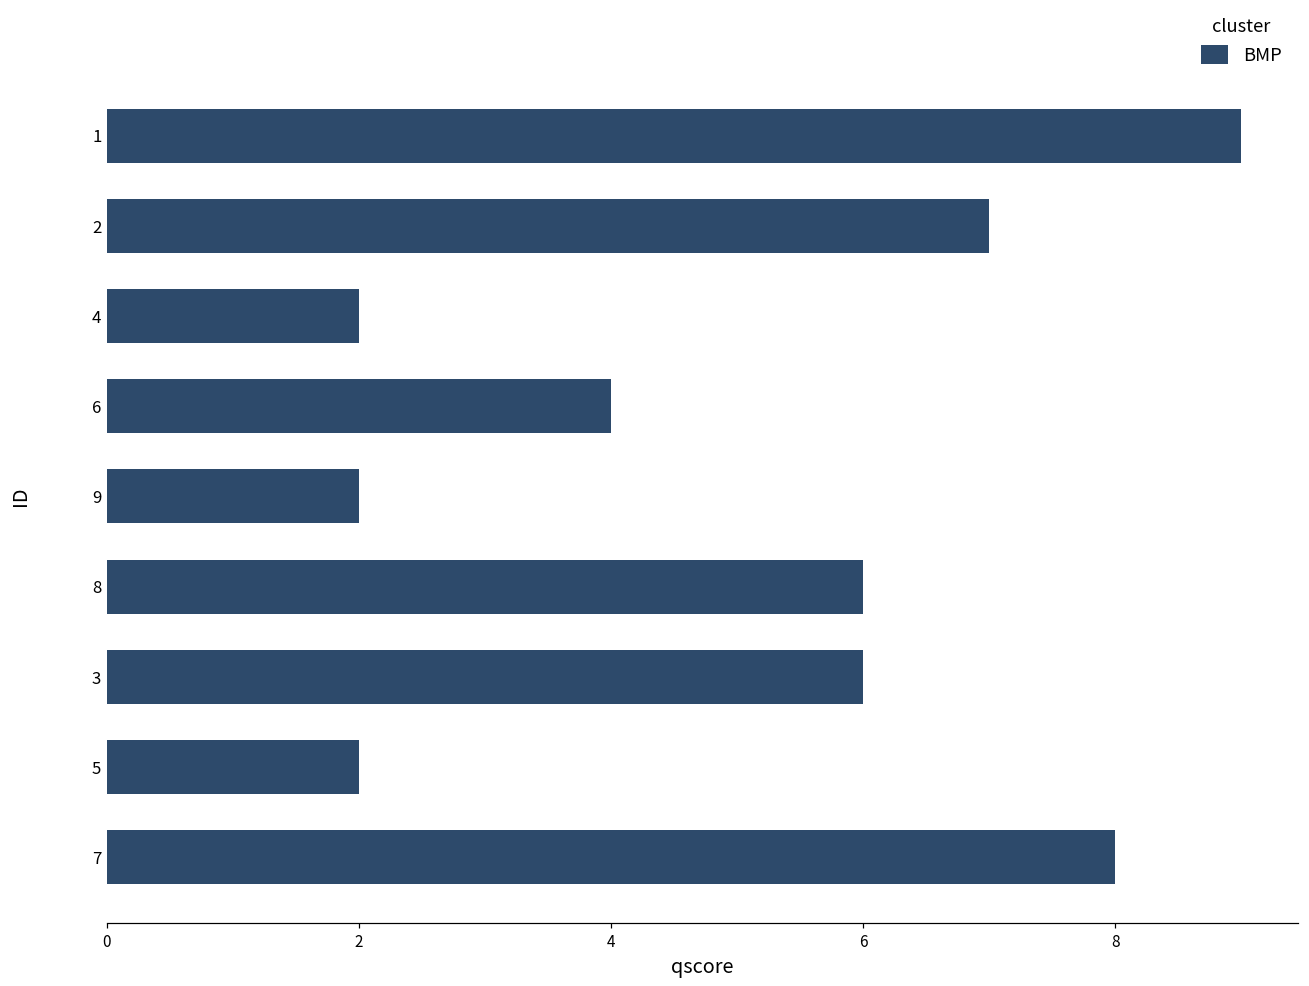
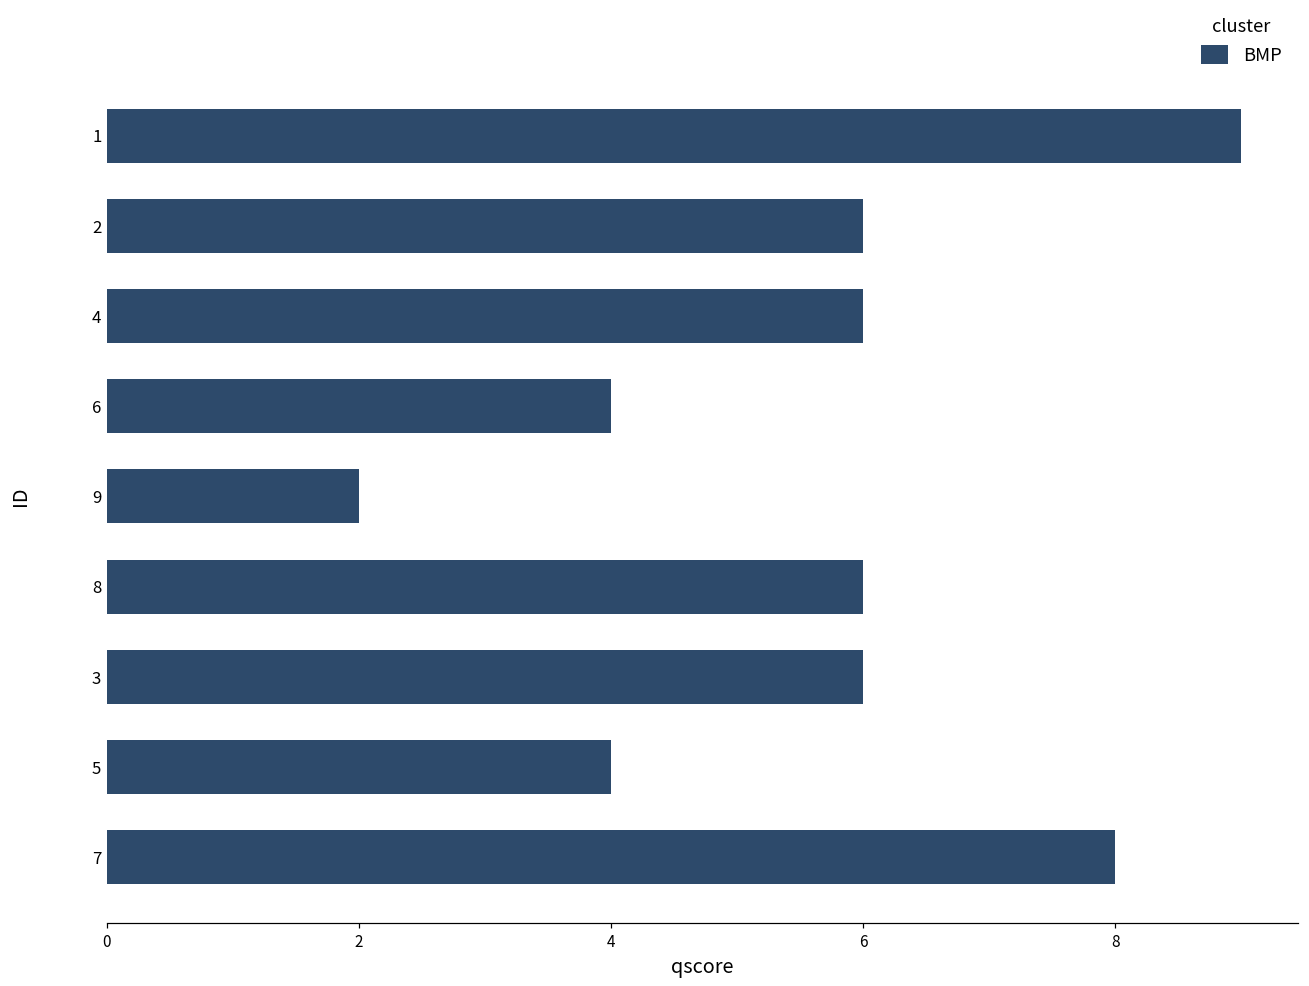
2: 7 -> 6
4: 2 -> 6
5: 2 -> 4
